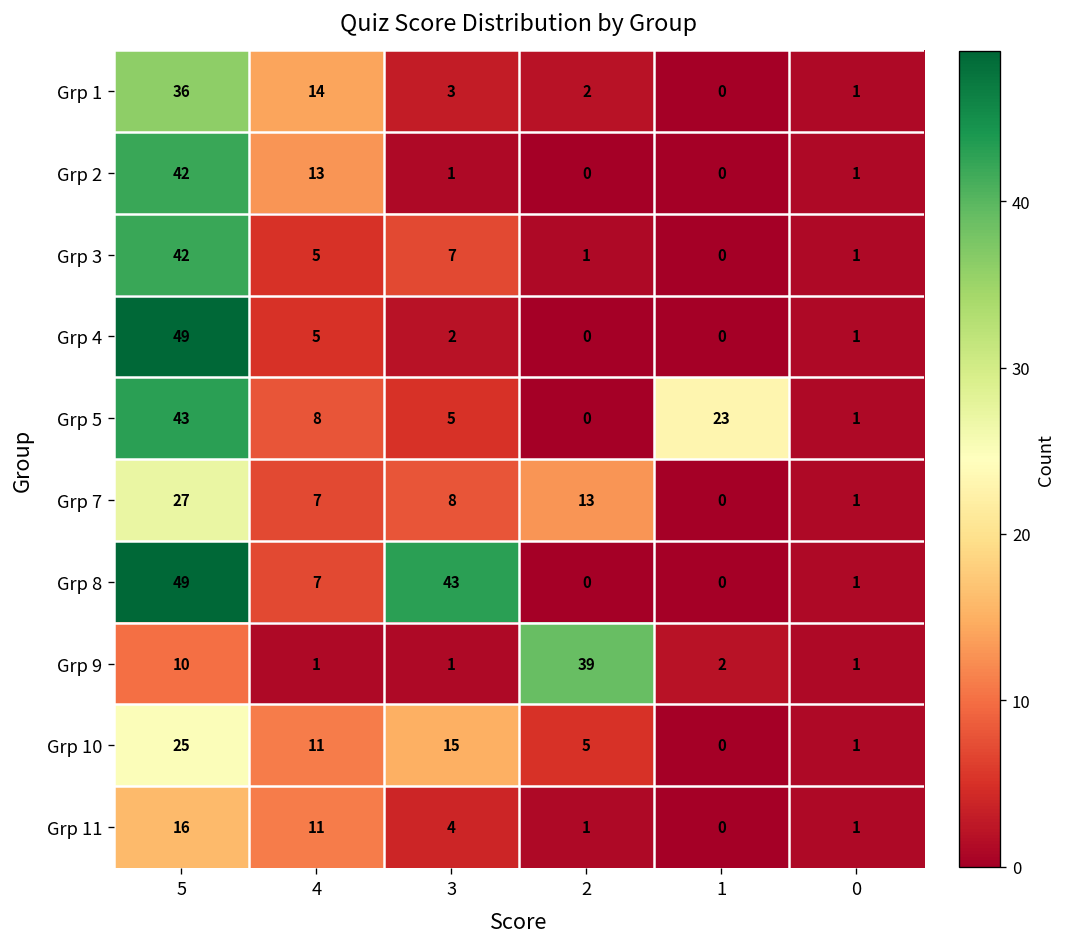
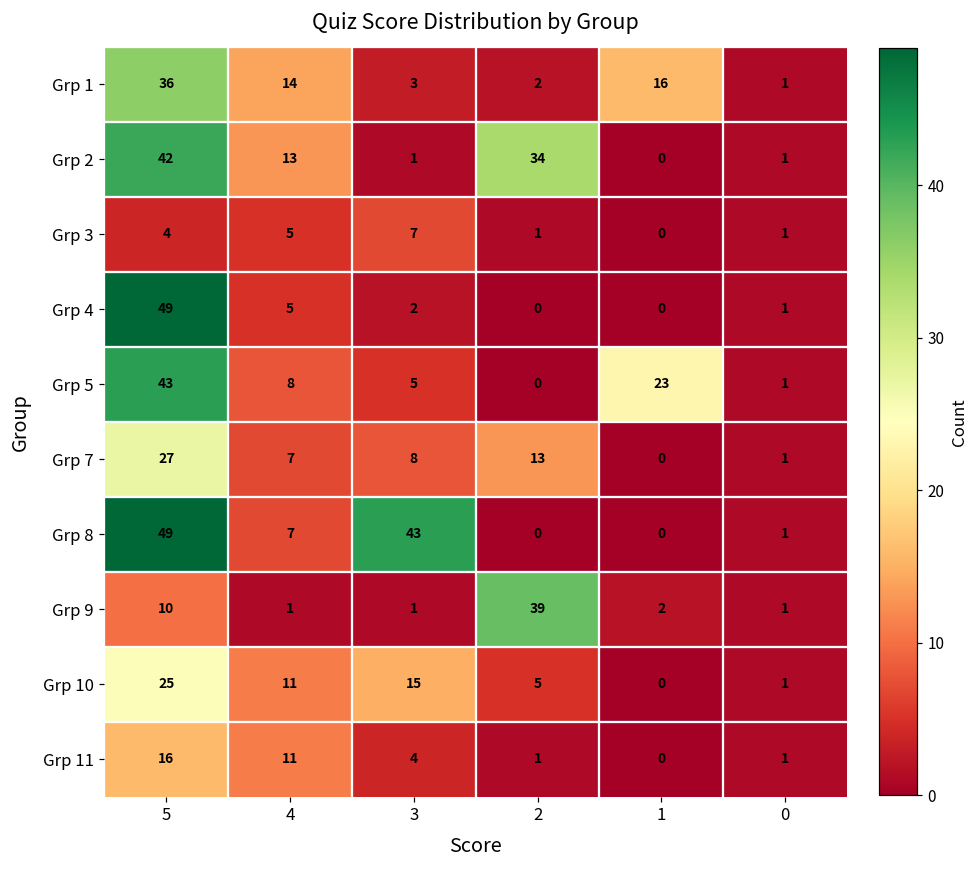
Grp 1, 1: 0 -> 16
Grp 2, 2: 0 -> 34
Grp 3, 5: 42 -> 4
